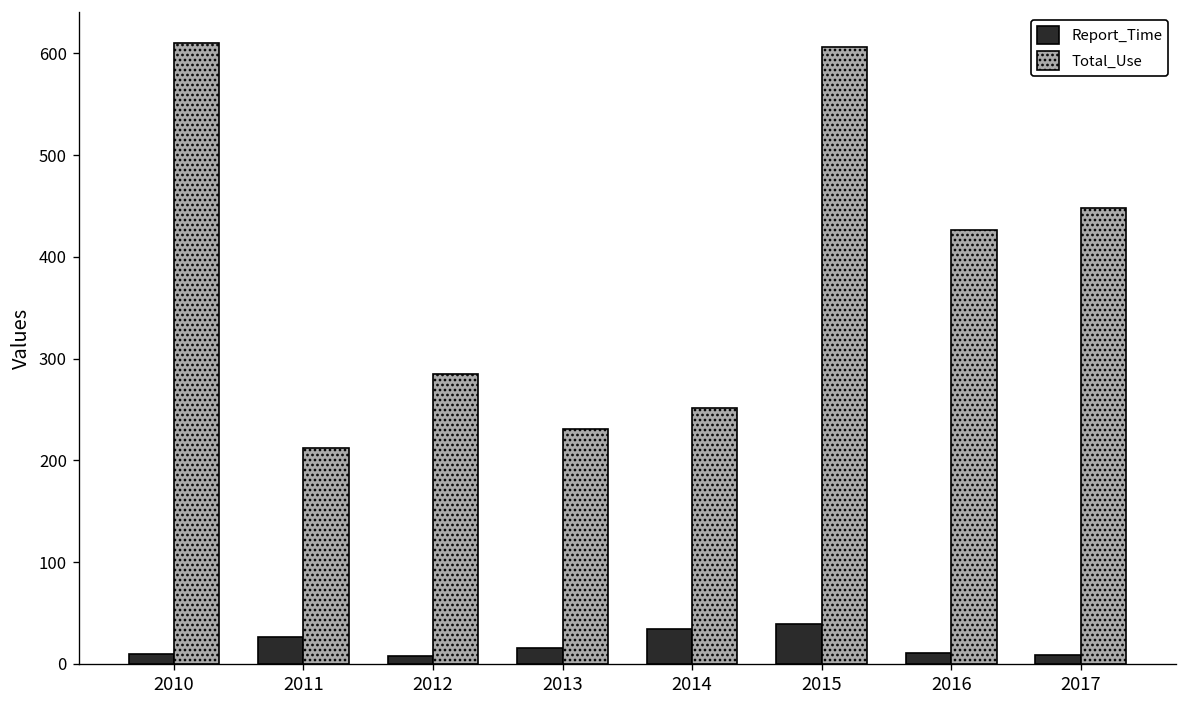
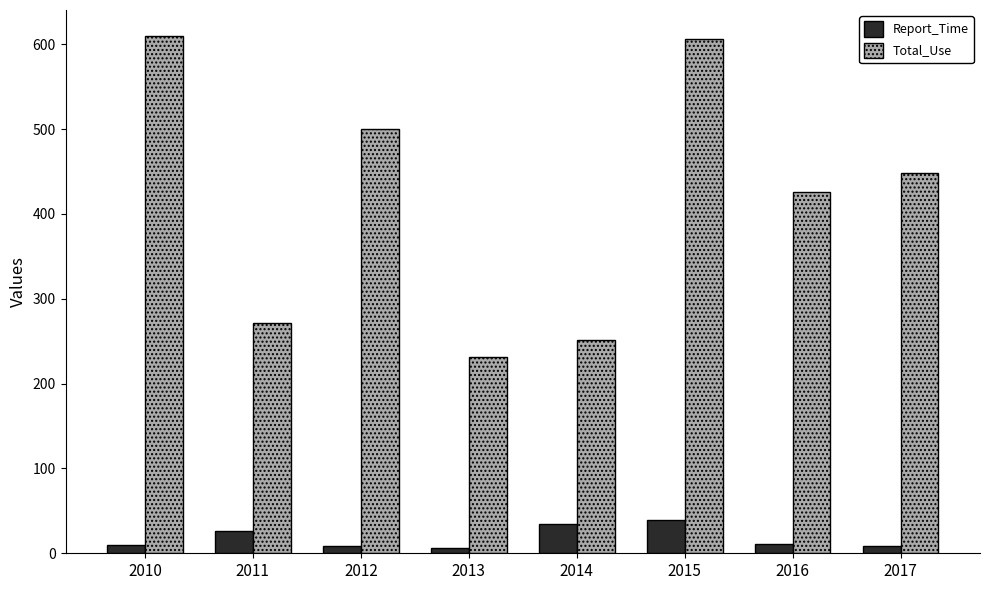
Total_Use, 2011: 210 -> 270
Total_Use, 2012: 290 -> 500
Report_Time, 2013: 20 -> 10
